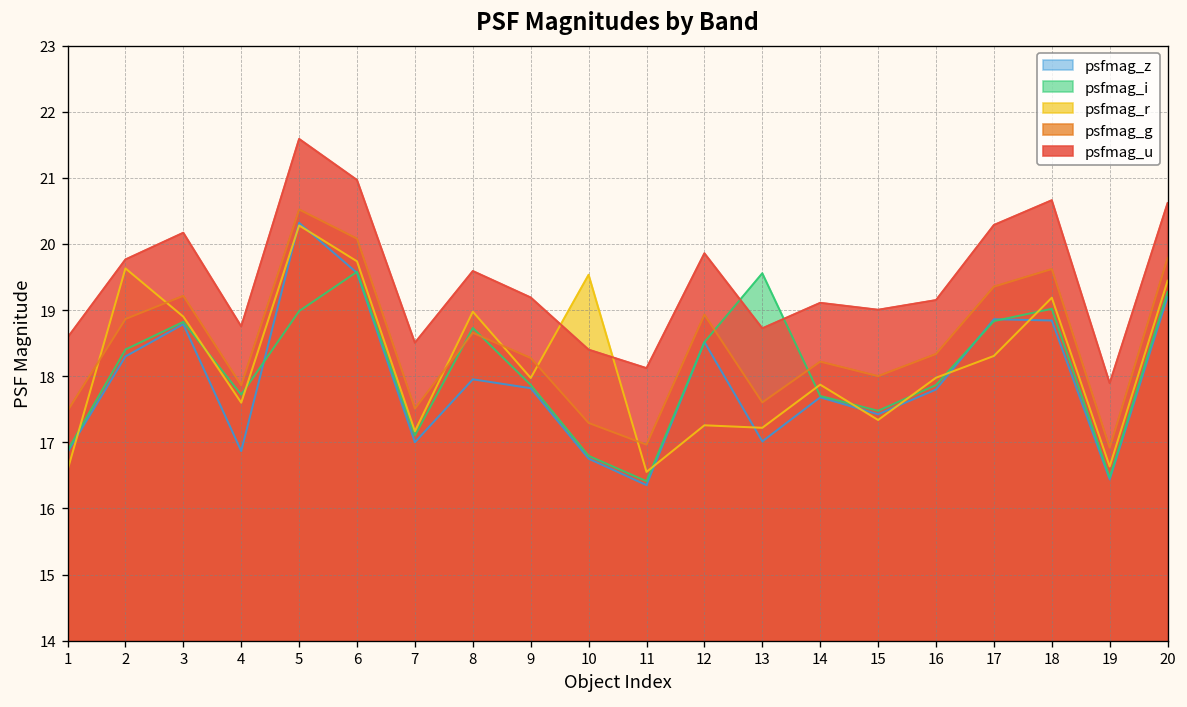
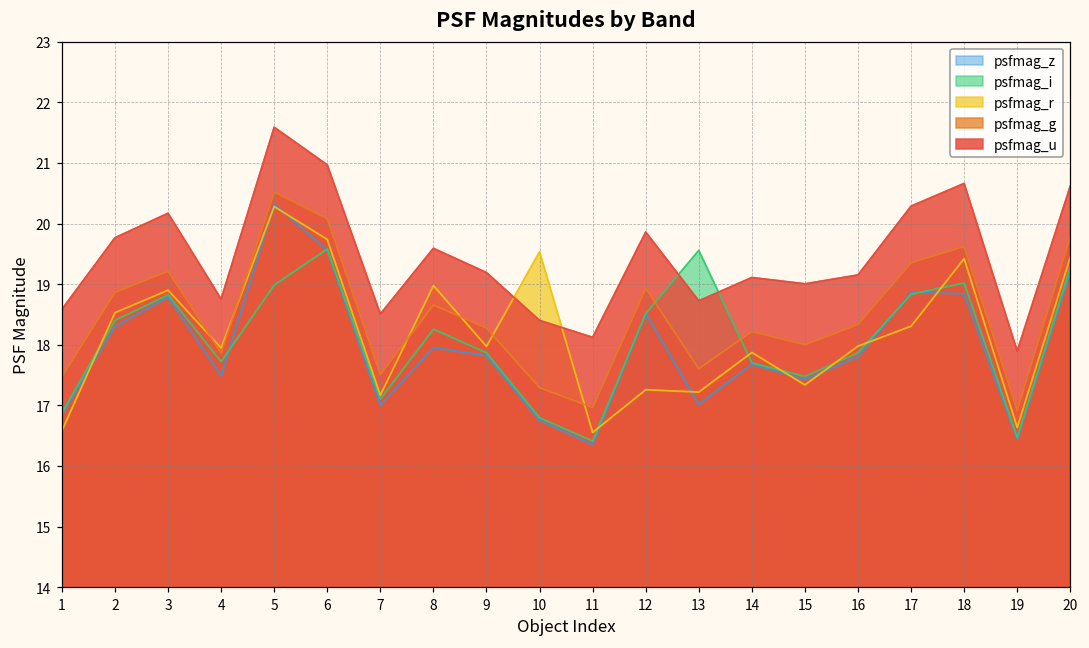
psfmag_r, 2: 19.6 -> 18.5
psfmag_z, 4: 16.9 -> 17.5
psfmag_r, 4: 17.6 -> 17.9
psfmag_i, 8: 18.7 -> 18.3
psfmag_r, 18: 19.2 -> 19.4
